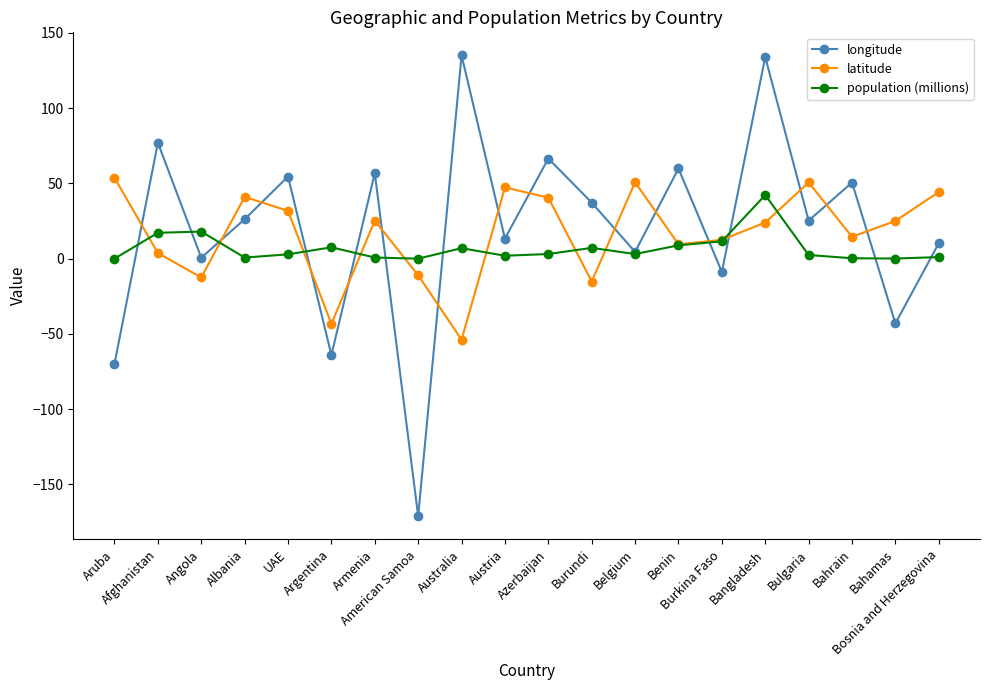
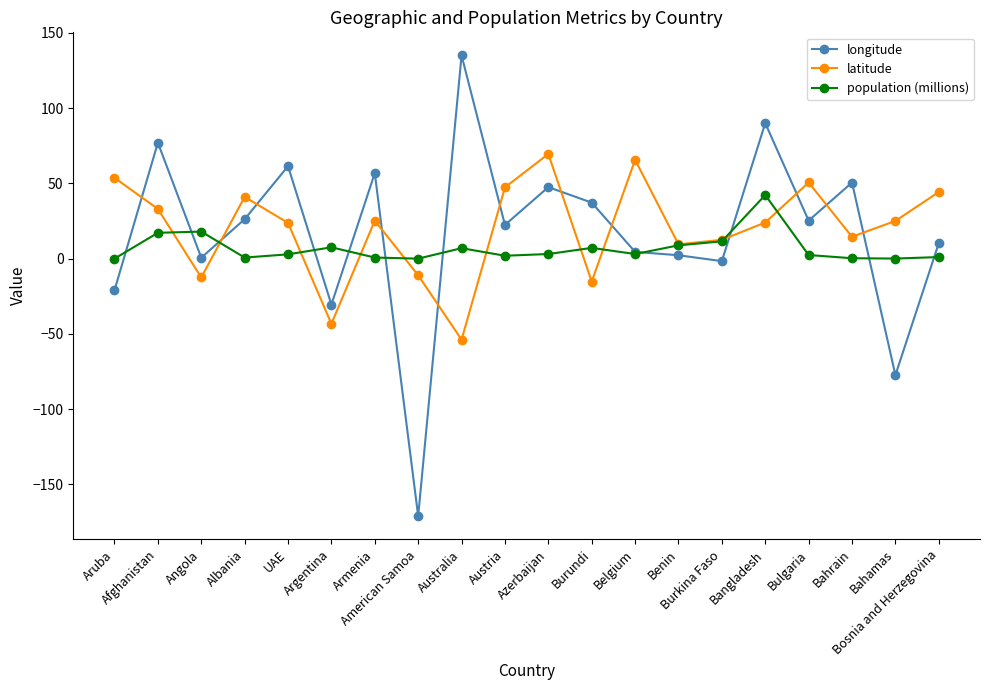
longitude, Aruba: -70 -> -21
latitude, Afghanistan: 4 -> 33
longitude, UAE: 55 -> 61
latitude, UAE: 32 -> 24
longitude, Argentina: -64 -> -31
longitude, Austria: 13 -> 22
longitude, Azerbaijan: 67 -> 48
latitude, Azerbaijan: 41 -> 70
latitude, Belgium: 51 -> 66
longitude, Benin: 60 -> 2
longitude, Burkina Faso: -9 -> -2
longitude, Bangladesh: 134 -> 90
longitude, Bahamas: -43 -> -77
